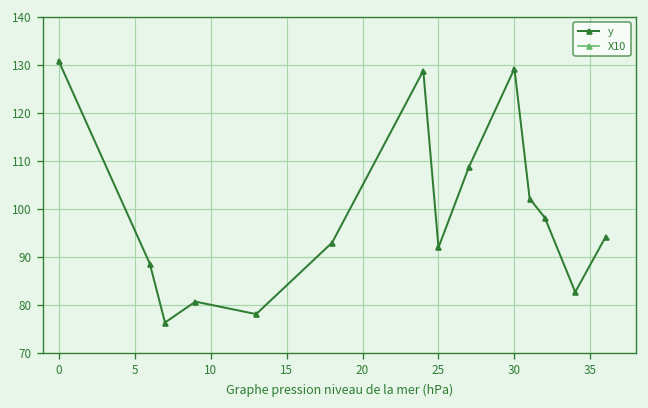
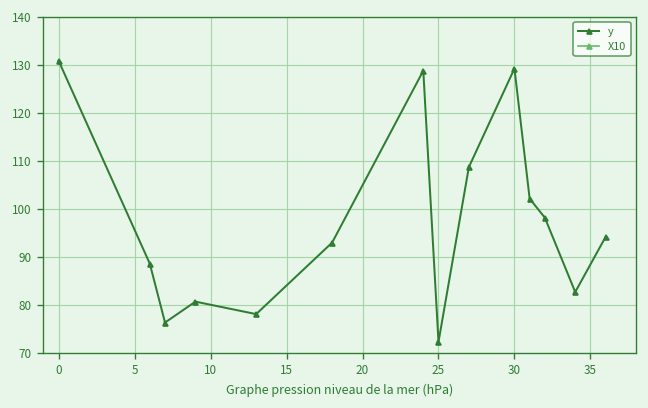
y, 25: 92 -> 72
